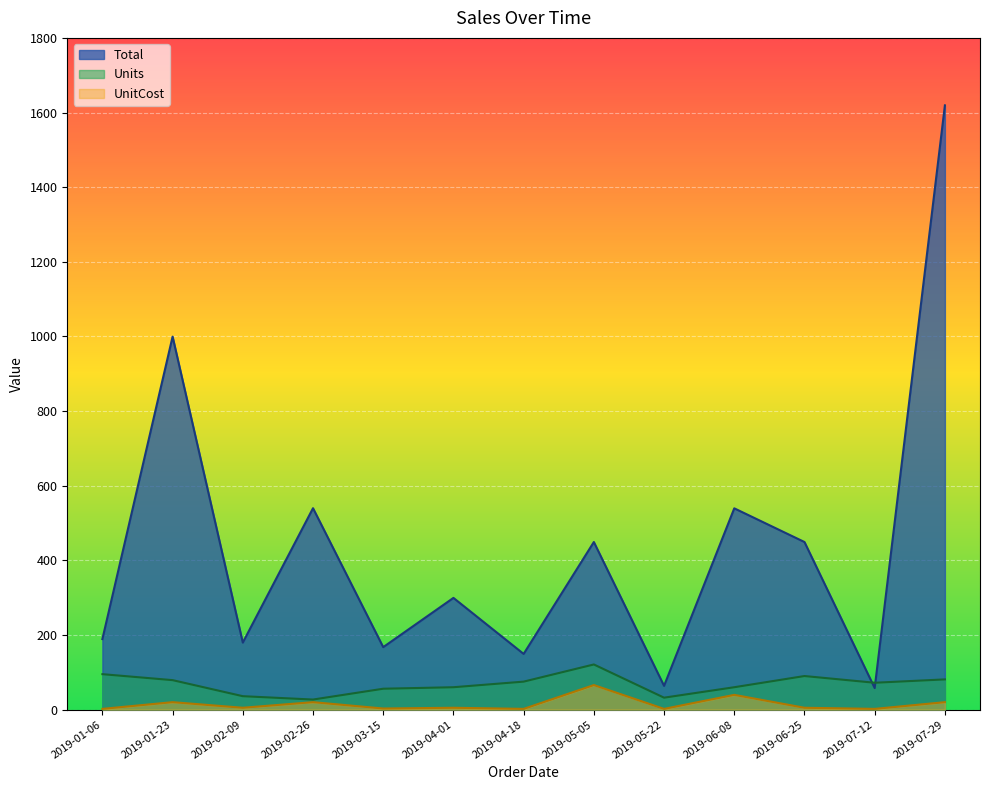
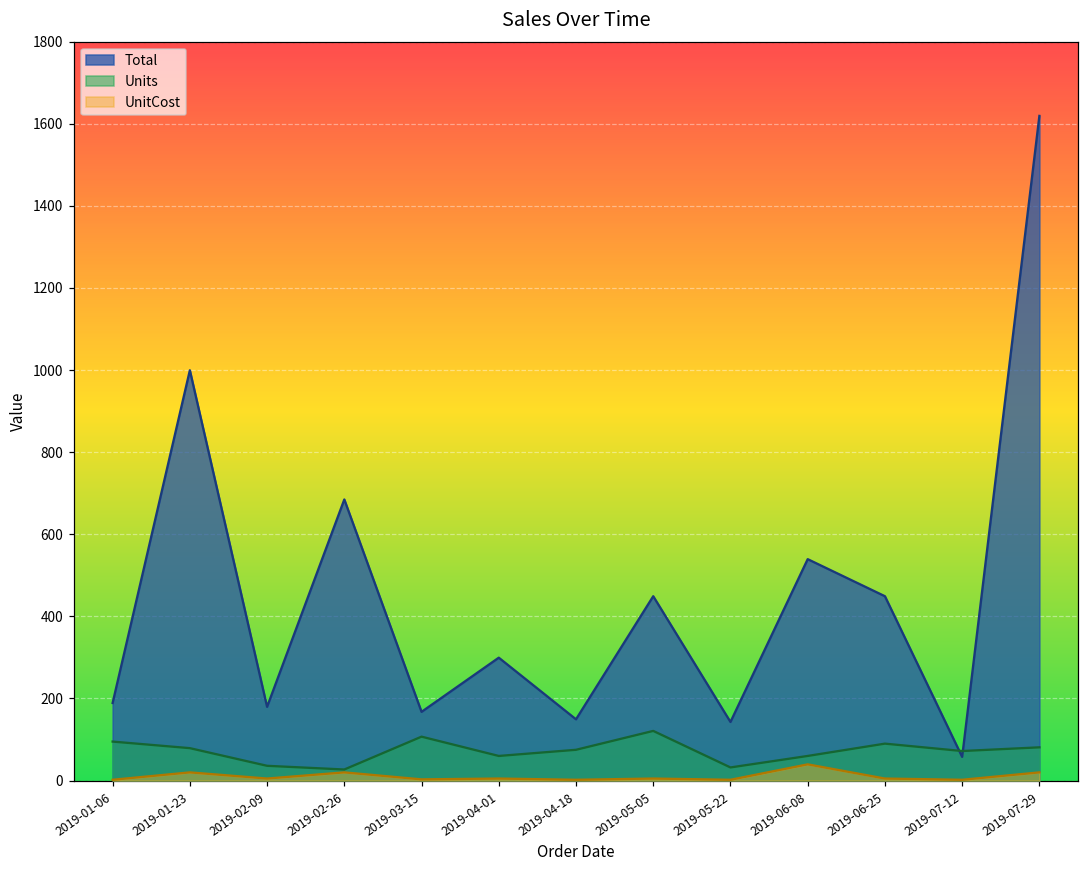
Total, 2019-02-26: 540 -> 680
Units, 2019-03-15: 60 -> 110
UnitCost, 2019-05-05: 70 -> 0
Total, 2019-05-22: 60 -> 140
